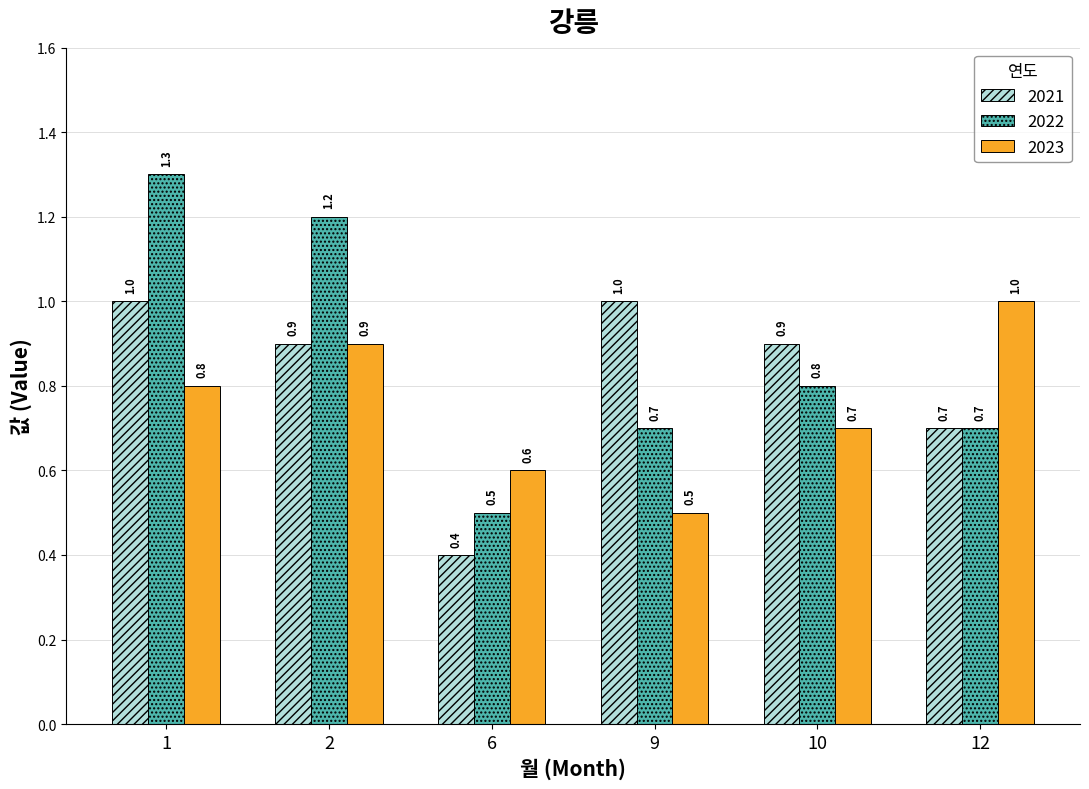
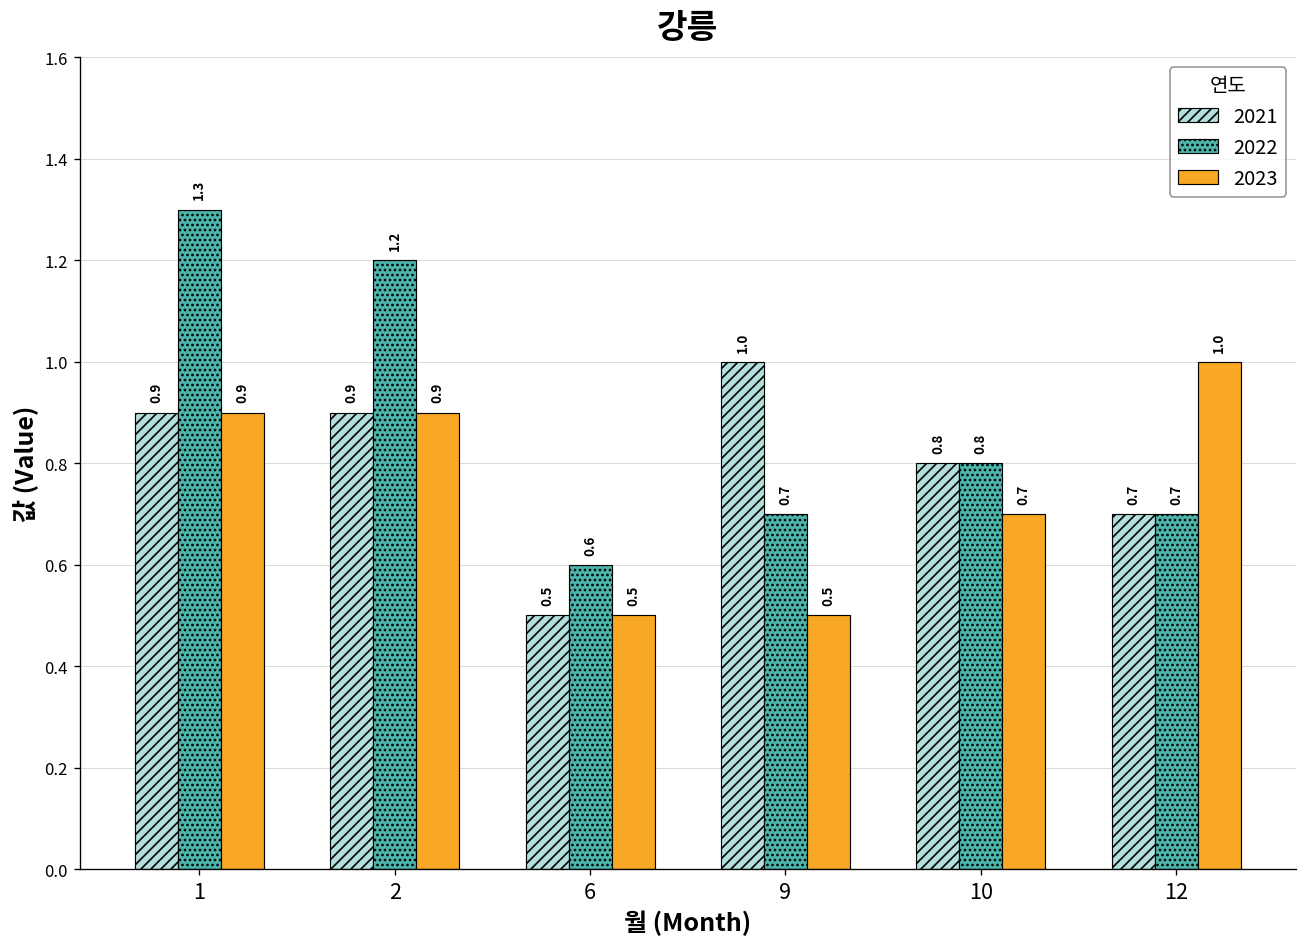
2021, 1: 1.0 -> 0.9
2023, 1: 0.8 -> 0.9
2021, 6: 0.4 -> 0.5
2022, 6: 0.5 -> 0.6
2023, 6: 0.6 -> 0.5
2021, 10: 0.9 -> 0.8
